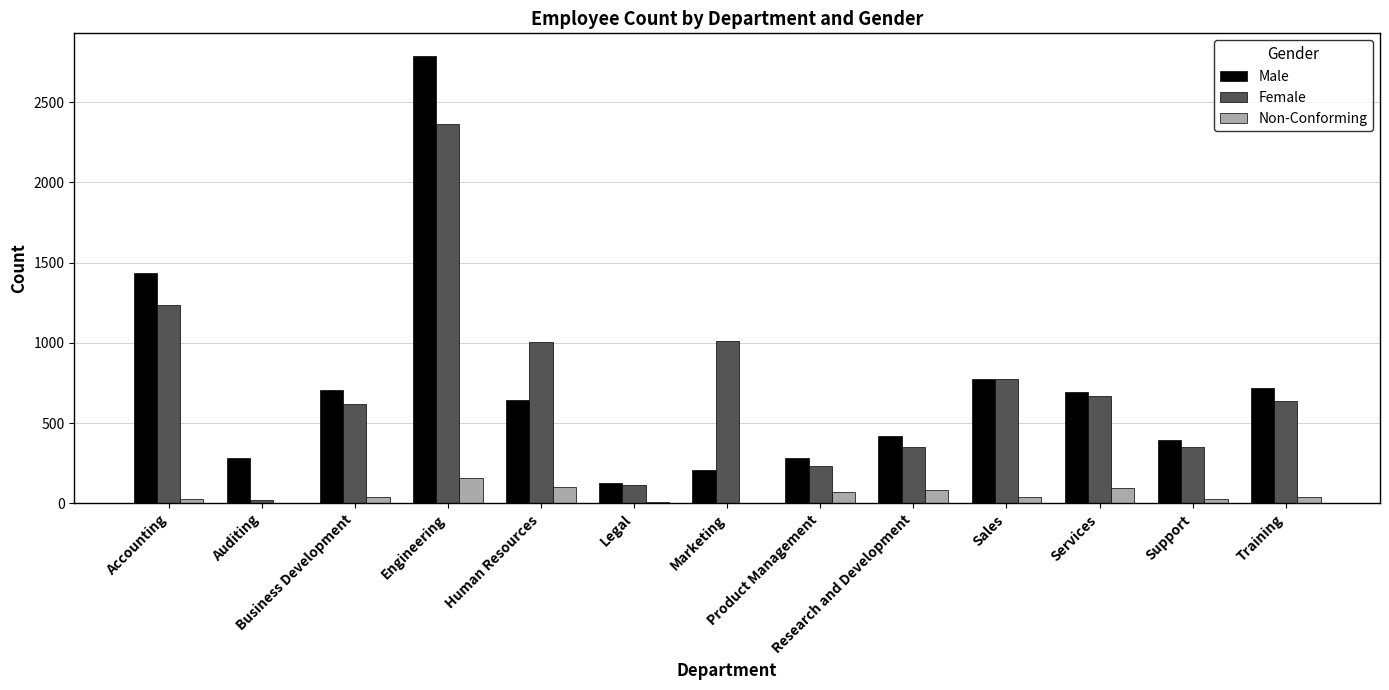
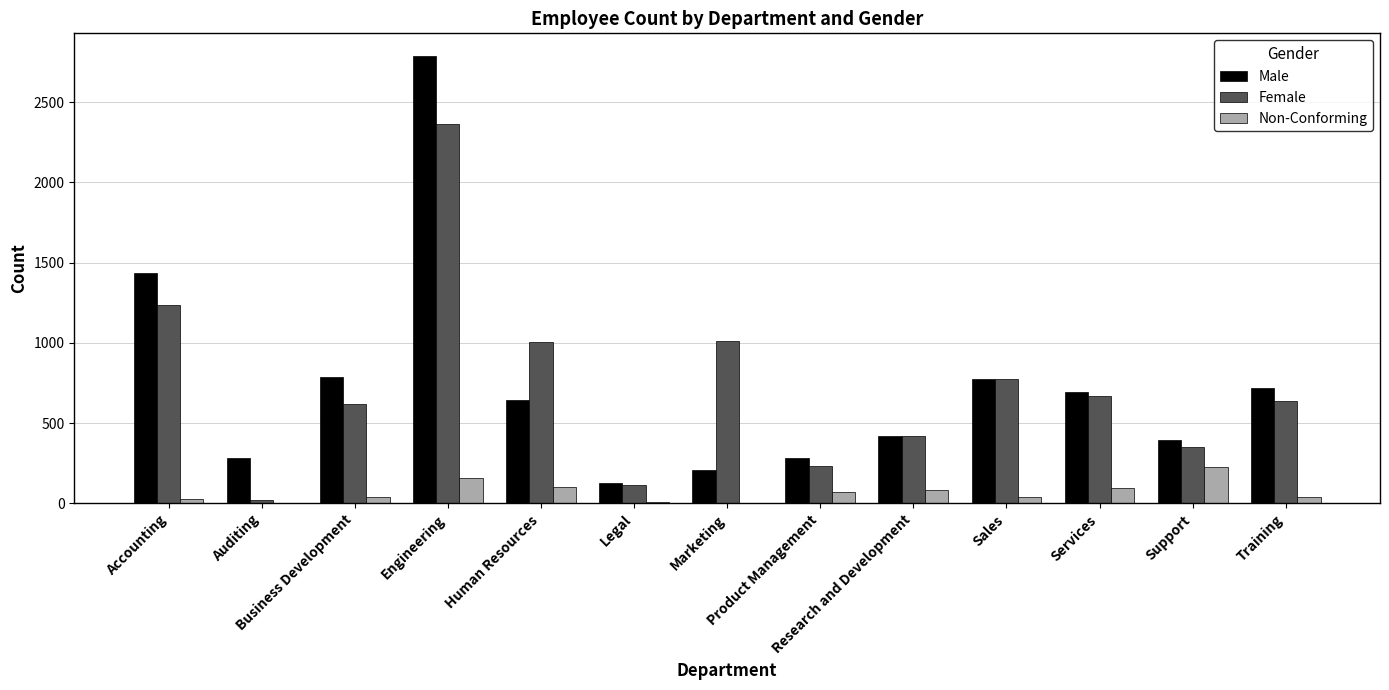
Male, Business Development: 710 -> 790
Female, Research and Development: 350 -> 420
Non-Conforming, Support: 30 -> 230
